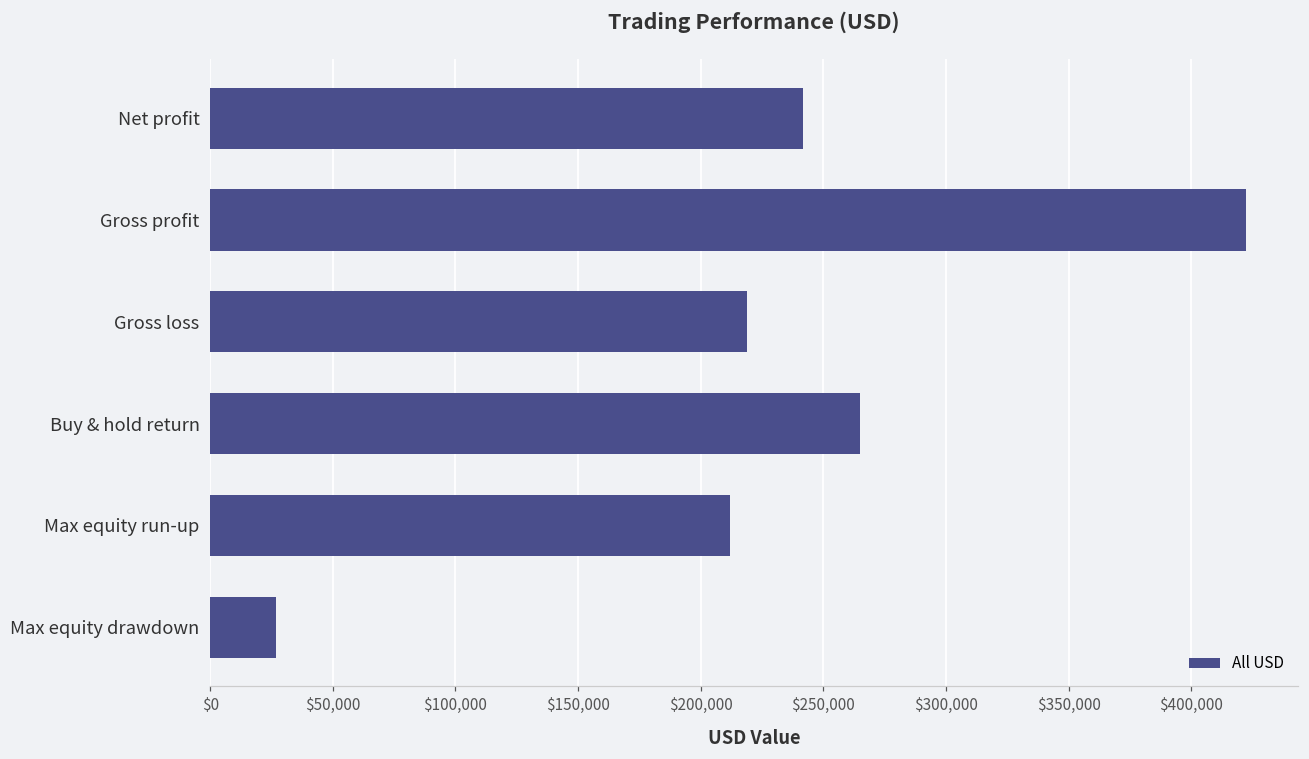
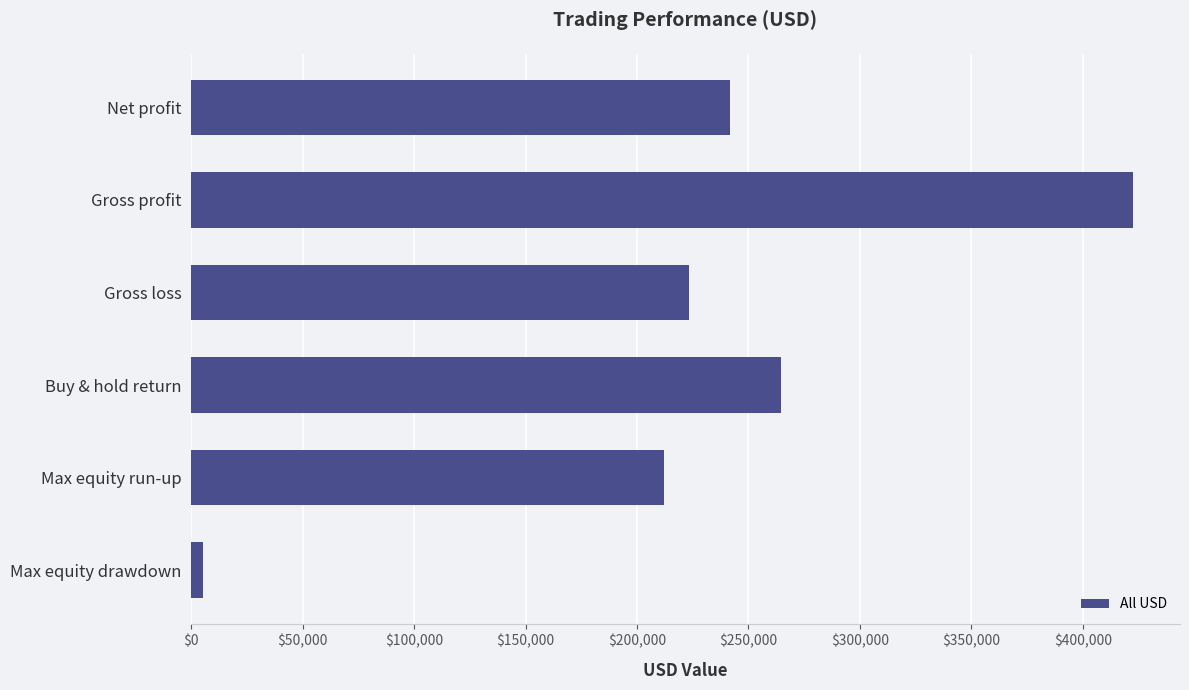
Gross loss: $219,000 -> $223,000
Max equity drawdown: $27,000 -> $5,000
